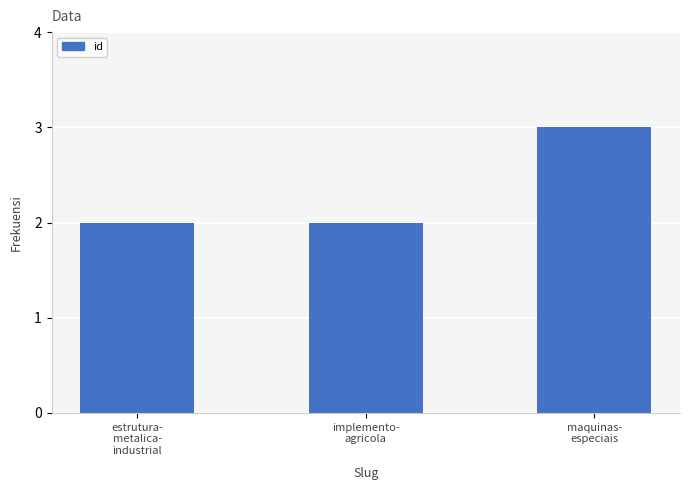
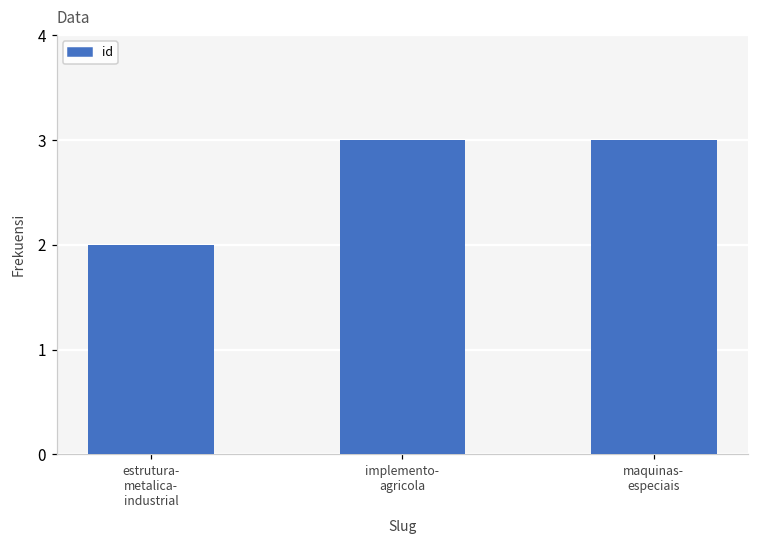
implemento- agricola: 2 -> 3
